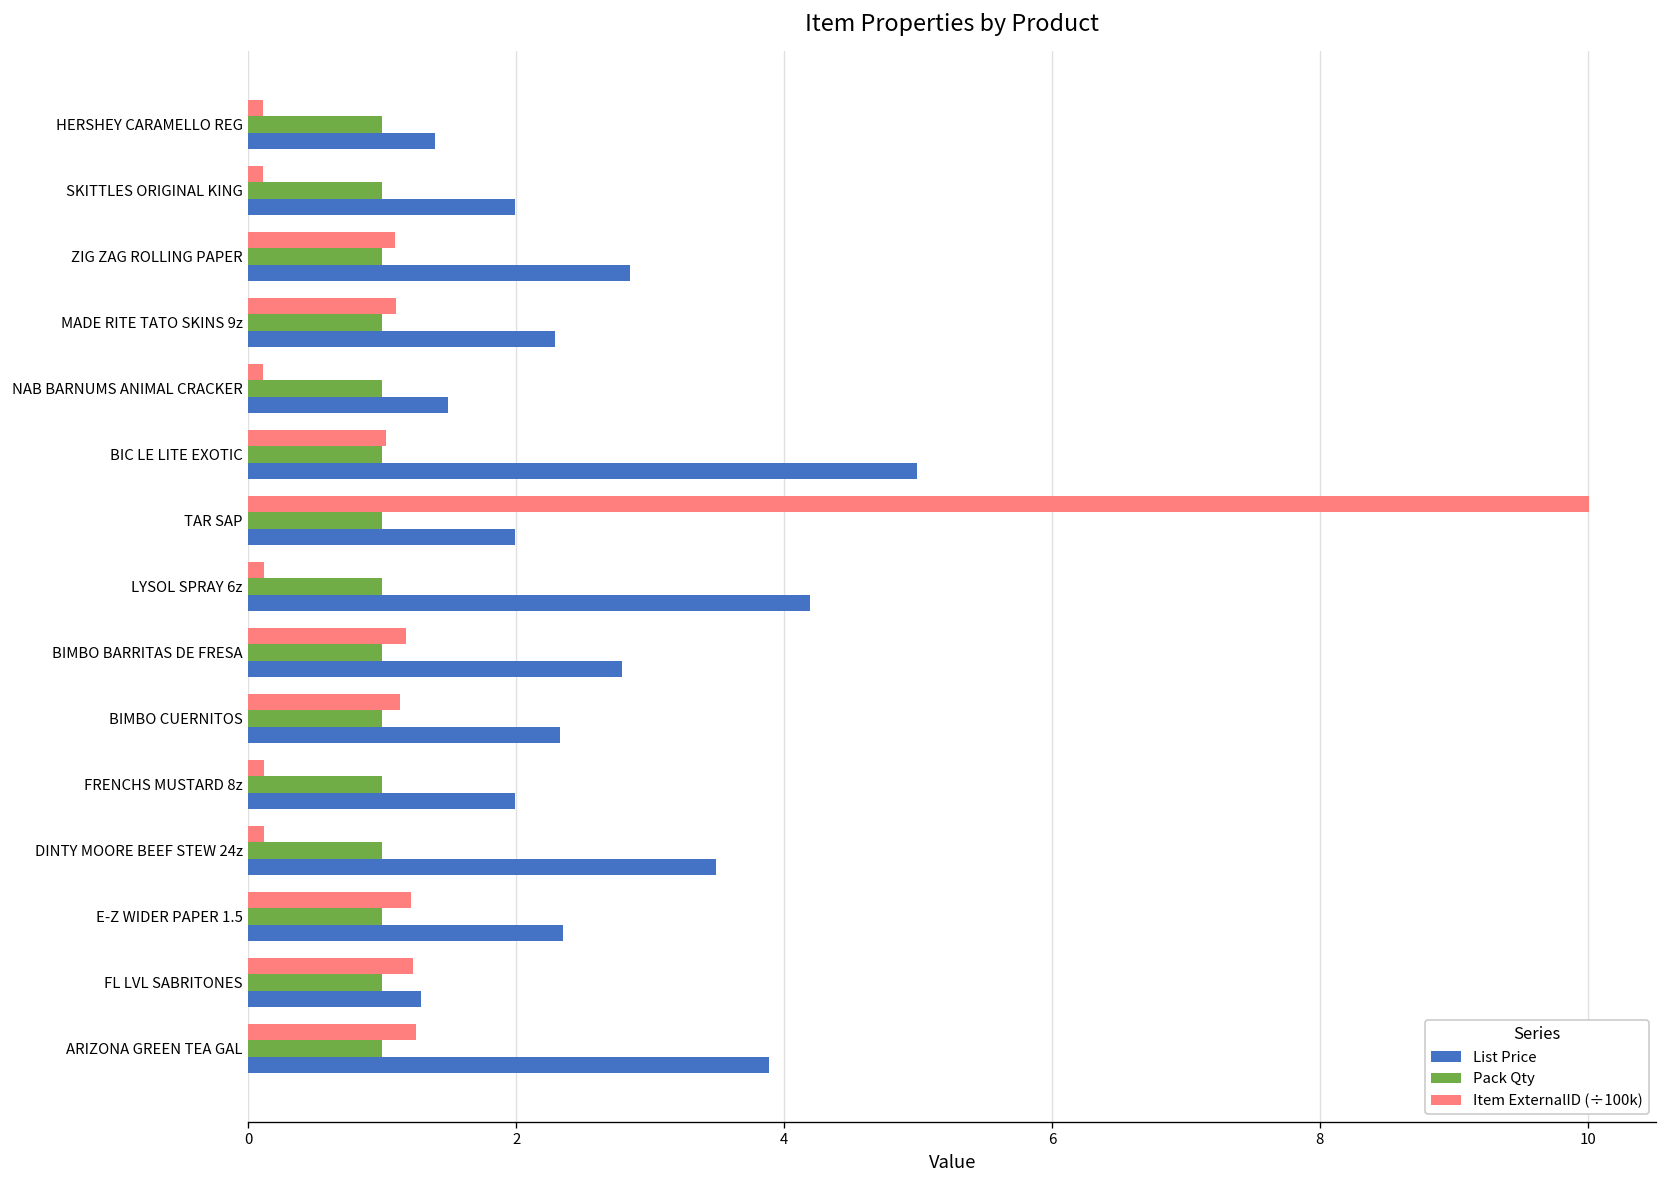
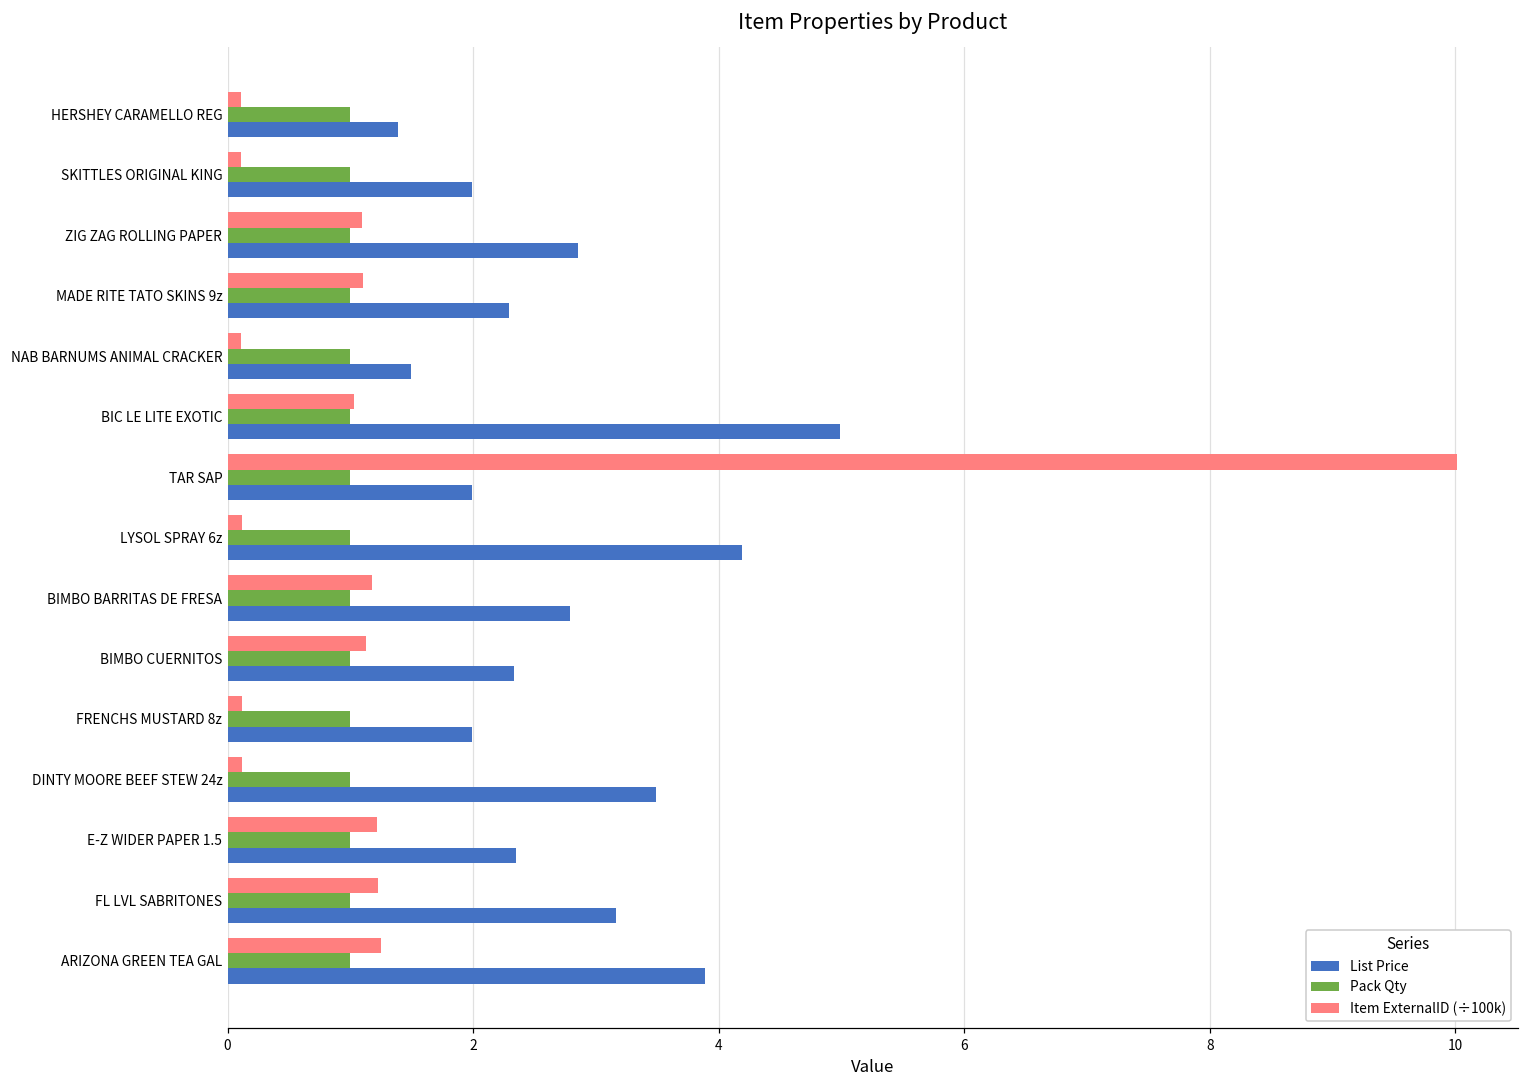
List Price, FL LVL SABRITONES: 1.29 -> 3.16
